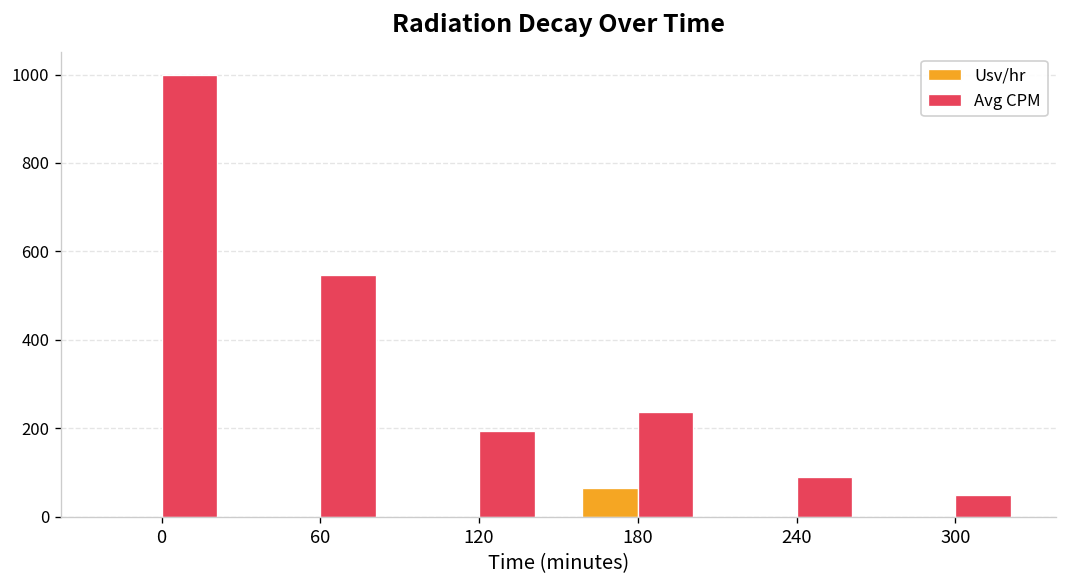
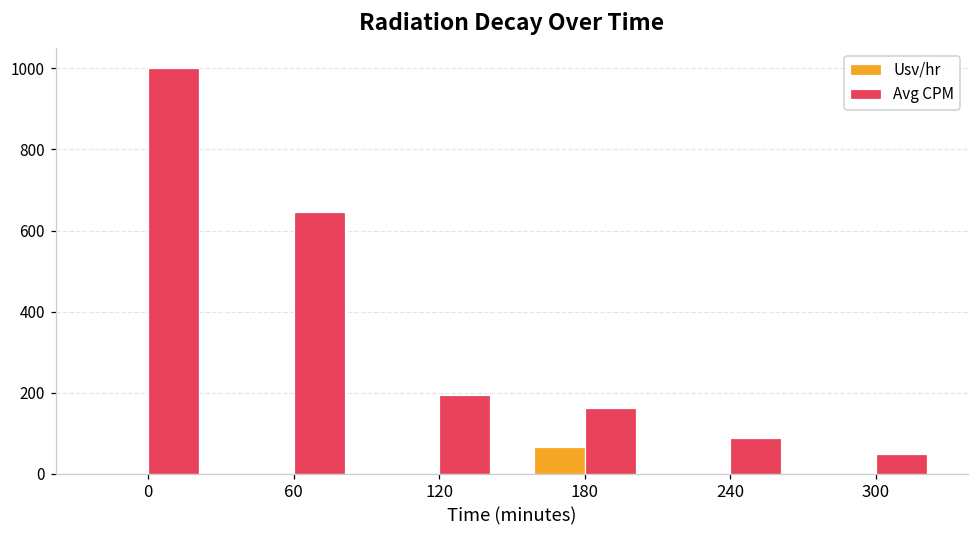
Avg CPM, 60: 550 -> 650
Avg CPM, 180: 240 -> 160
